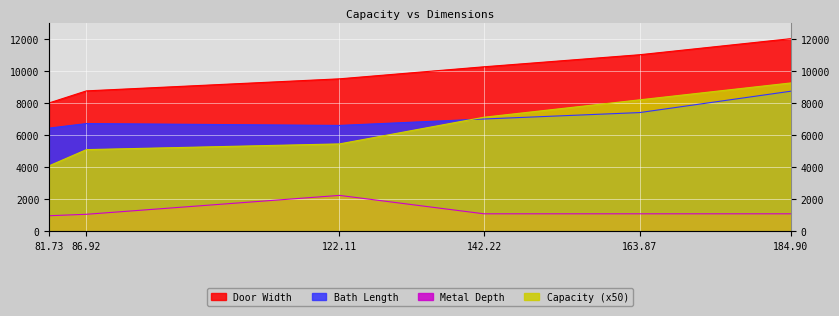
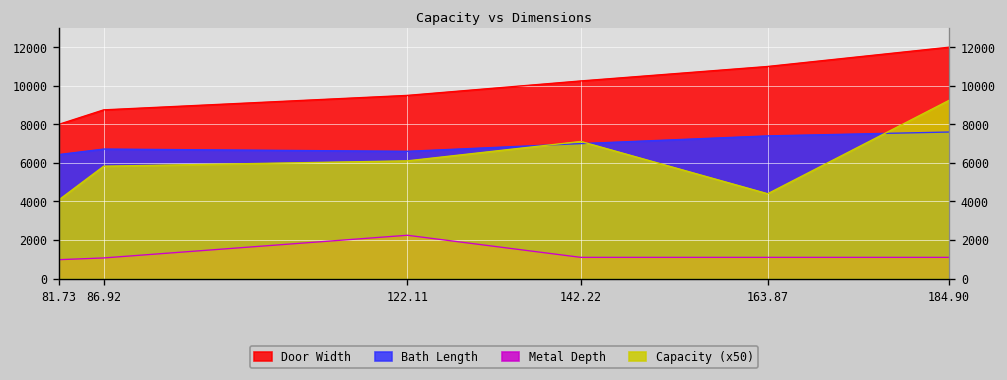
Capacity (x50), 86.92: 5100 -> 5800
Capacity (x50), 122.11: 5400 -> 6100
Capacity (x50), 163.87: 8200 -> 4400
Bath Length, 184.90: 8700 -> 7600
